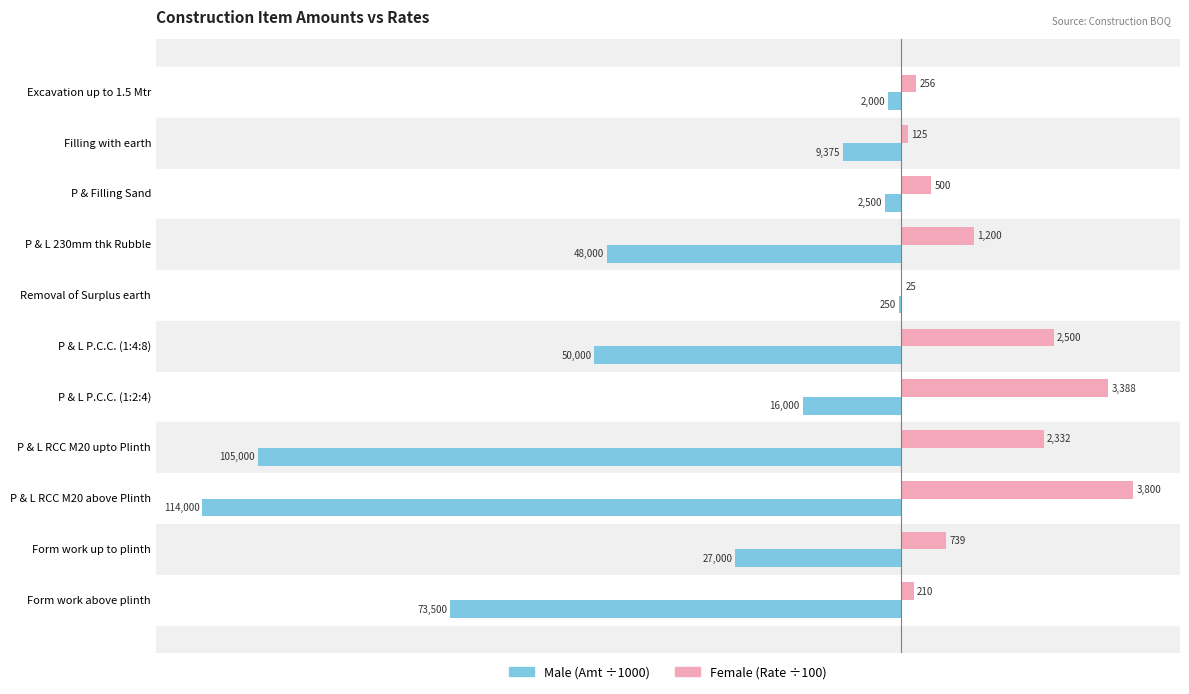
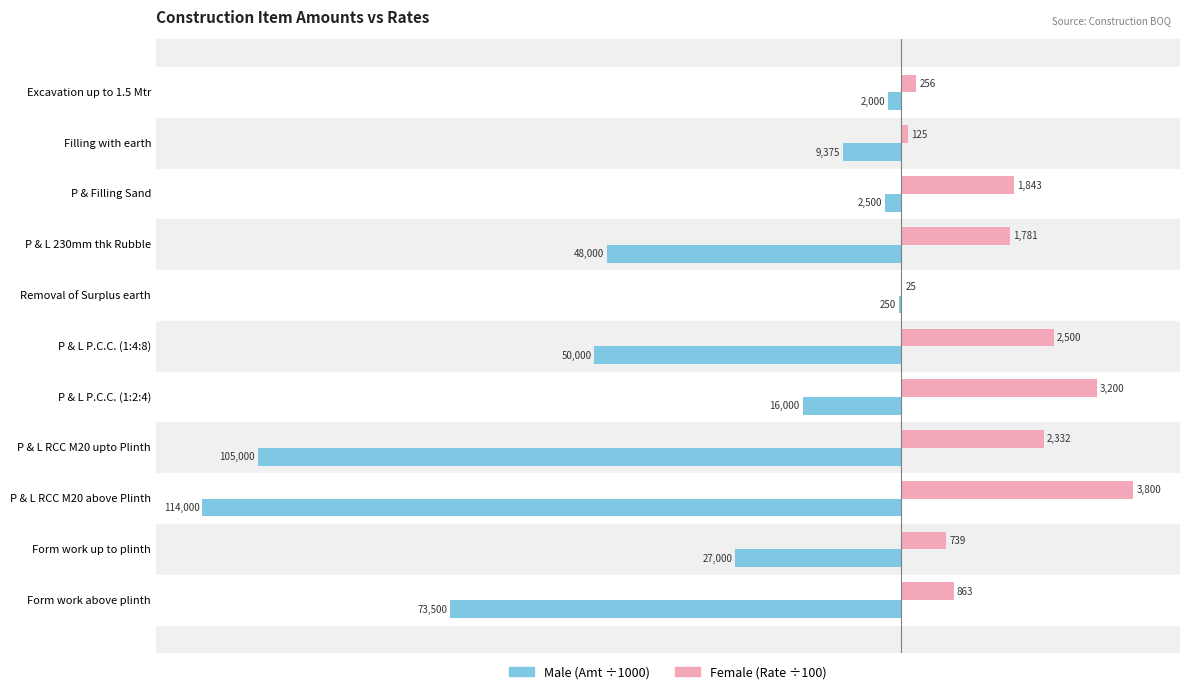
Female (Rate ÷100), P & Filling Sand: 500 -> 1,843
Female (Rate ÷100), P & L 230mm thk Rubble: 1,200 -> 1,781
Female (Rate ÷100), P & L P.C.C. (1:2:4): 3,388 -> 3,200
Female (Rate ÷100), Form work above plinth: 210 -> 863
